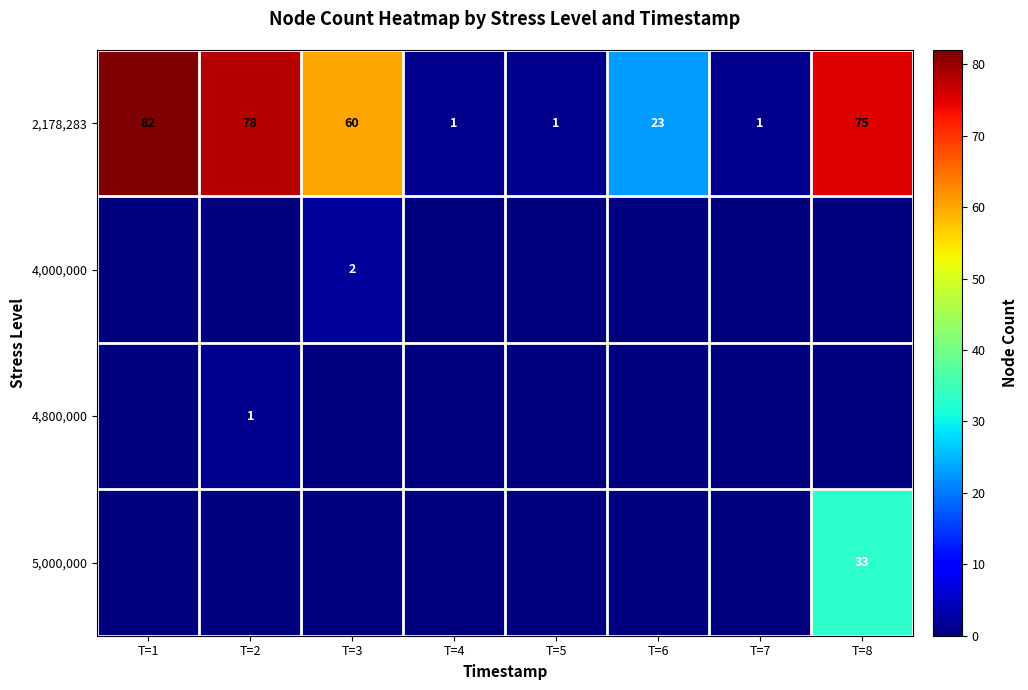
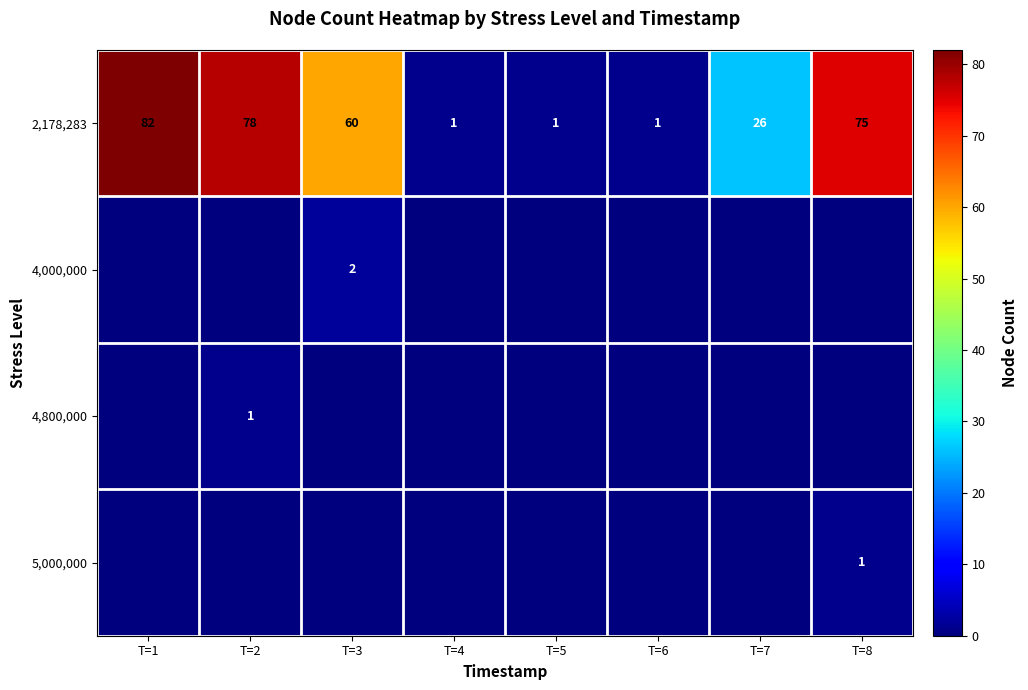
2,178,283, T=6: 23 -> 1
2,178,283, T=7: 1 -> 26
5,000,000, T=8: 33 -> 1
